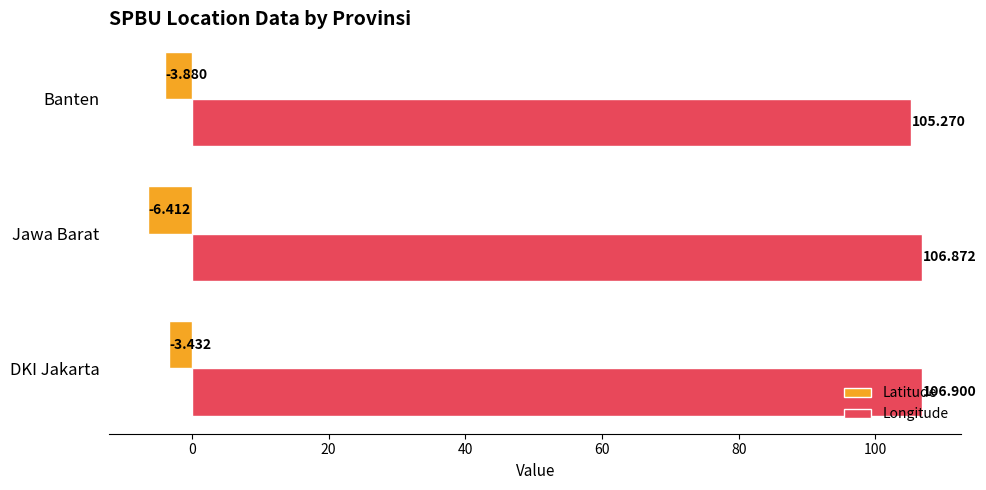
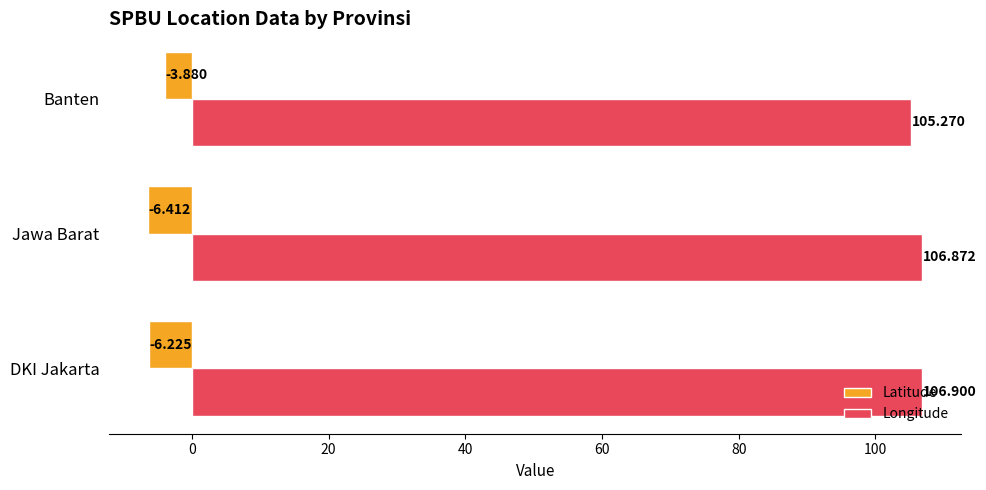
Latitude, DKI Jakarta: -3.432 -> -6.225
